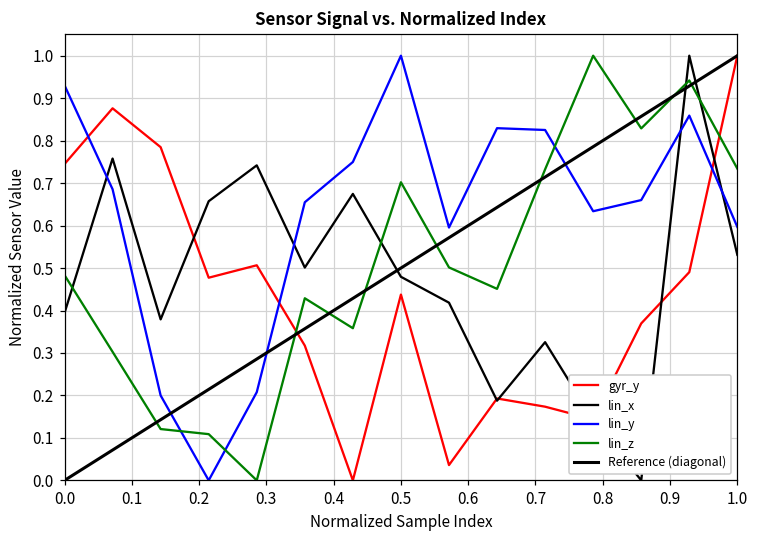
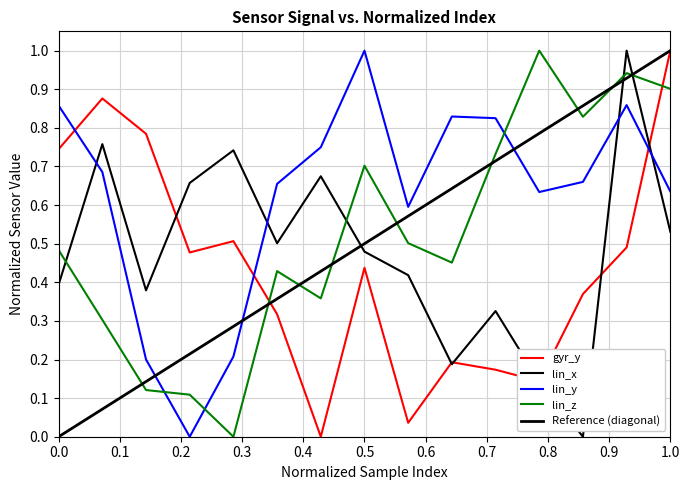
lin_y, 0.0: 0.93 -> 0.86
lin_y, 1.0: 0.60 -> 0.64
lin_z, 1.0: 0.73 -> 0.90
